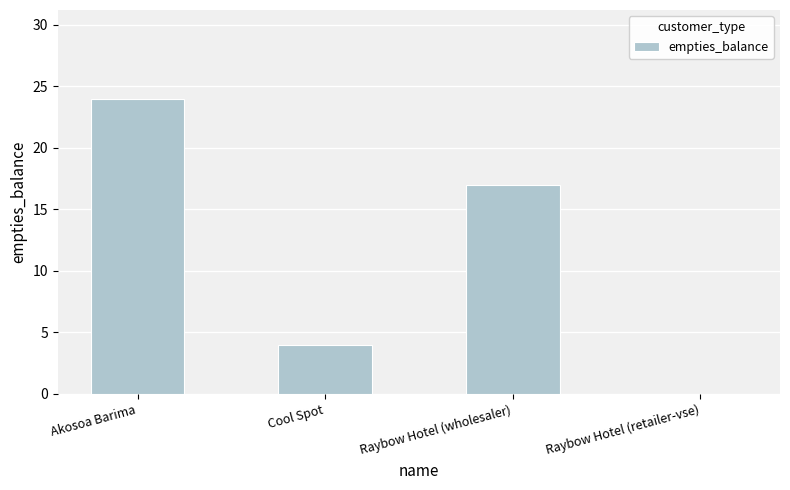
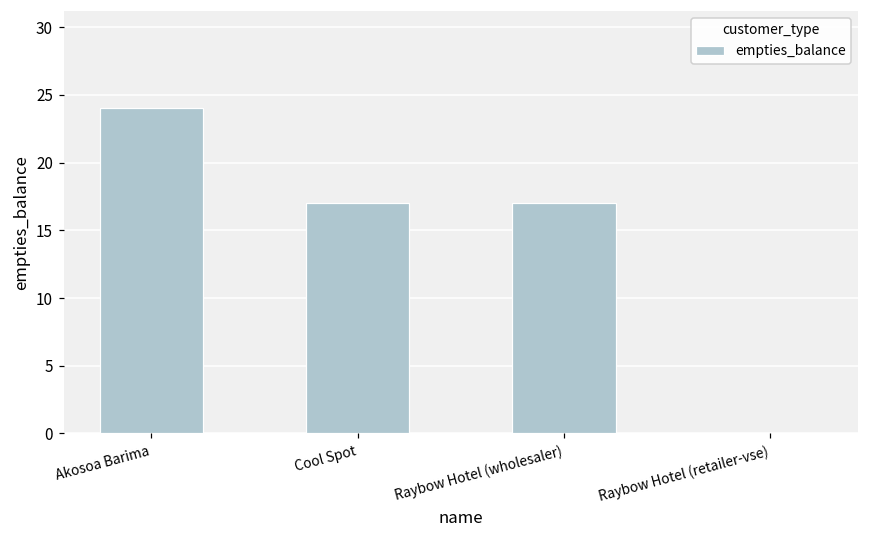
Cool Spot: 4 -> 17
